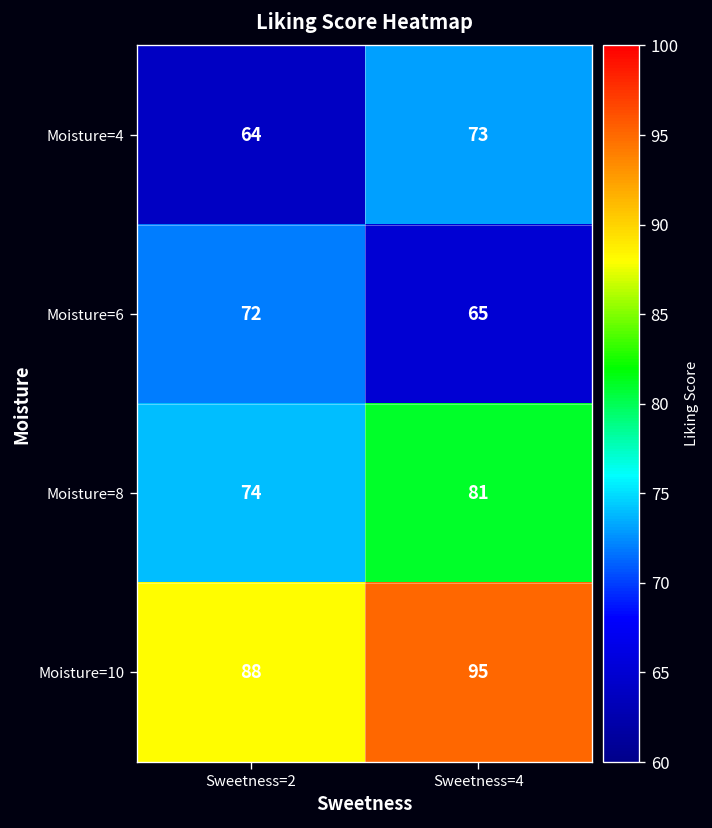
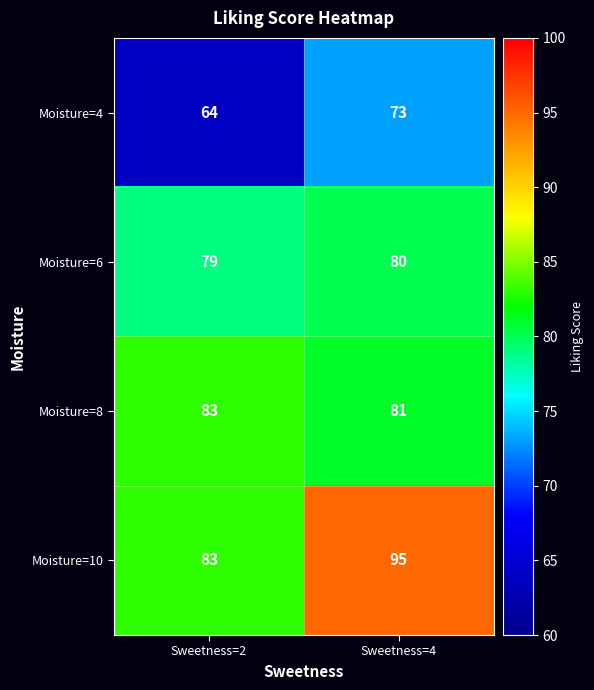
Moisture=6, Sweetness=2: 72 -> 79
Moisture=6, Sweetness=4: 65 -> 80
Moisture=8, Sweetness=2: 74 -> 83
Moisture=10, Sweetness=2: 88 -> 83
